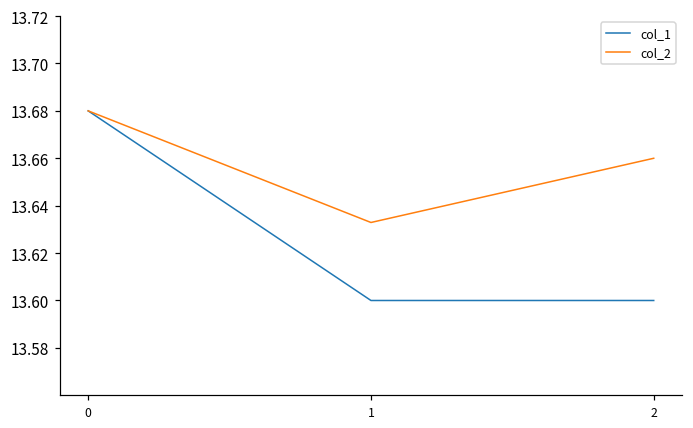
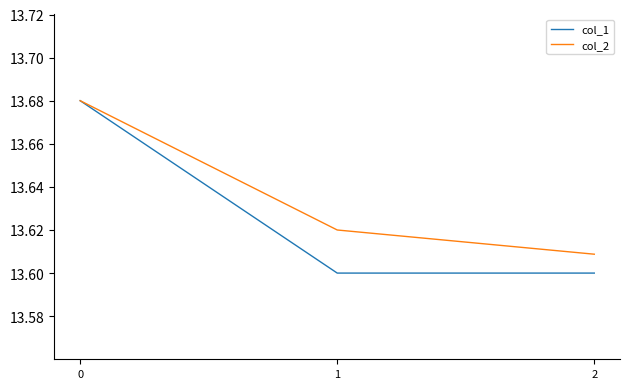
col_2, 1: 13.633 -> 13.620
col_2, 2: 13.660 -> 13.609
